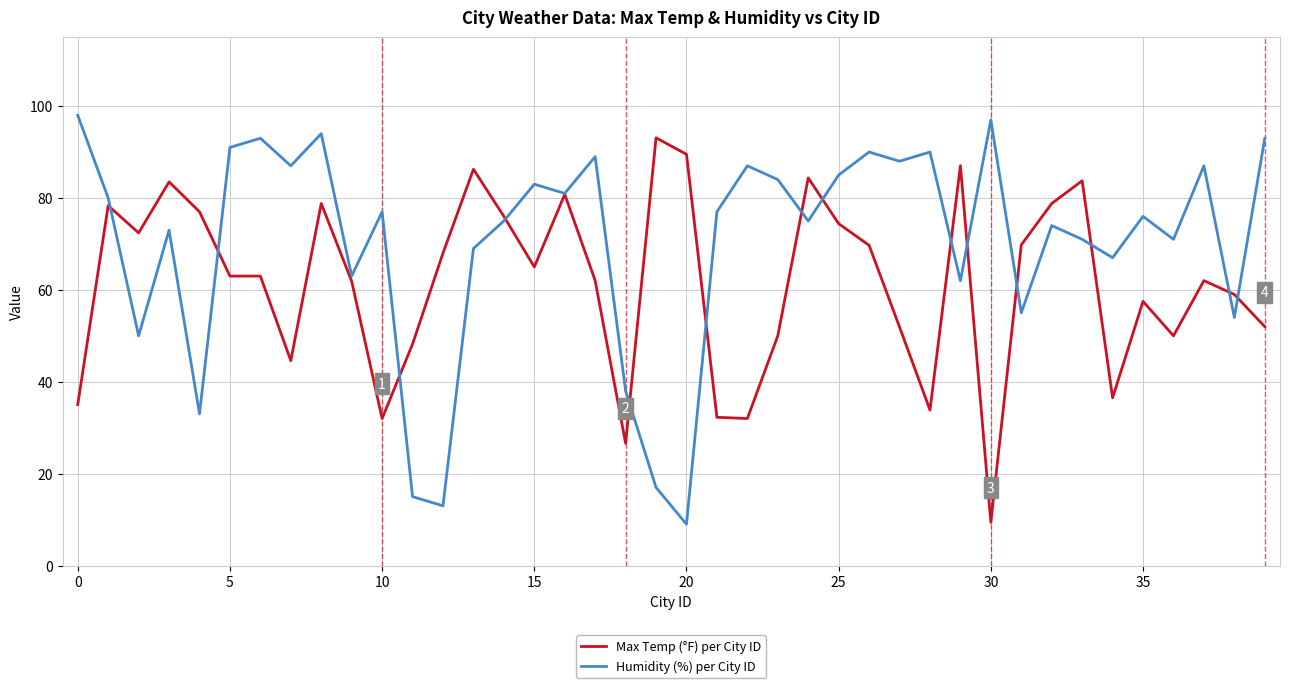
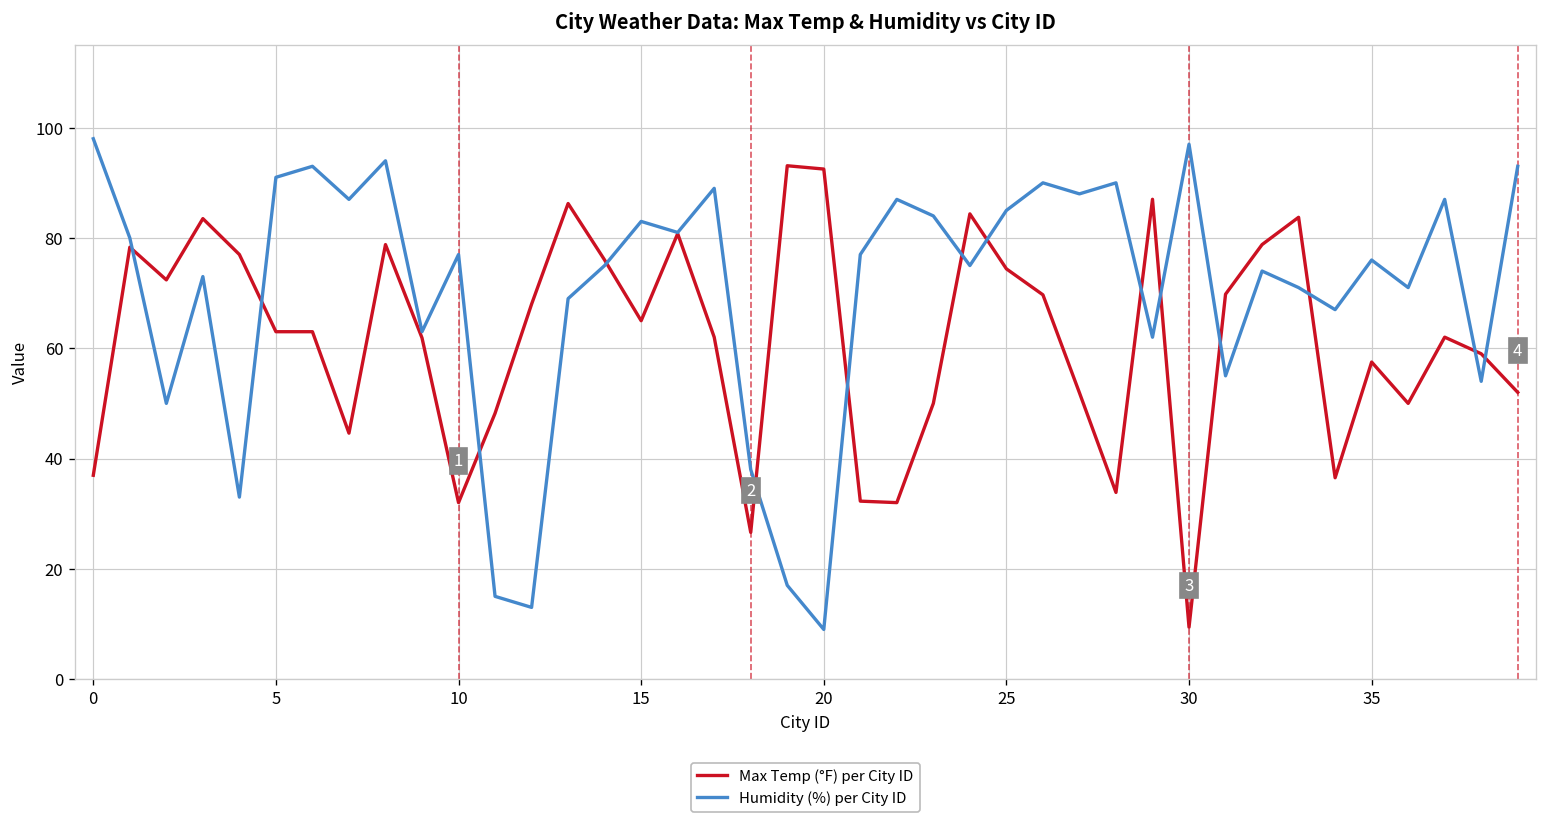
Max Temp (°F) per City ID, 0: 35 -> 37
Max Temp (°F) per City ID, 20: 90 -> 93
